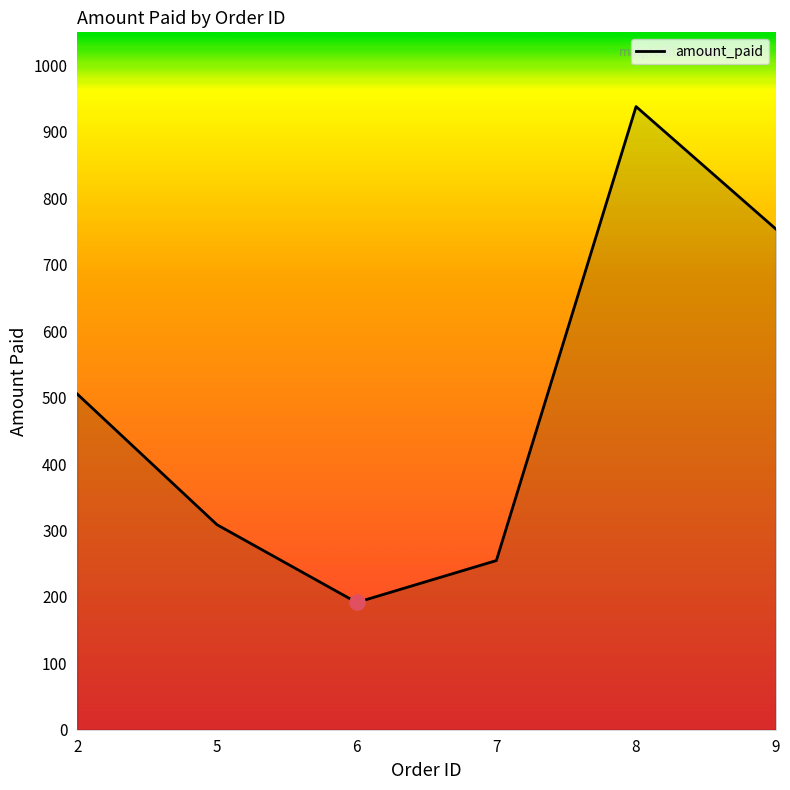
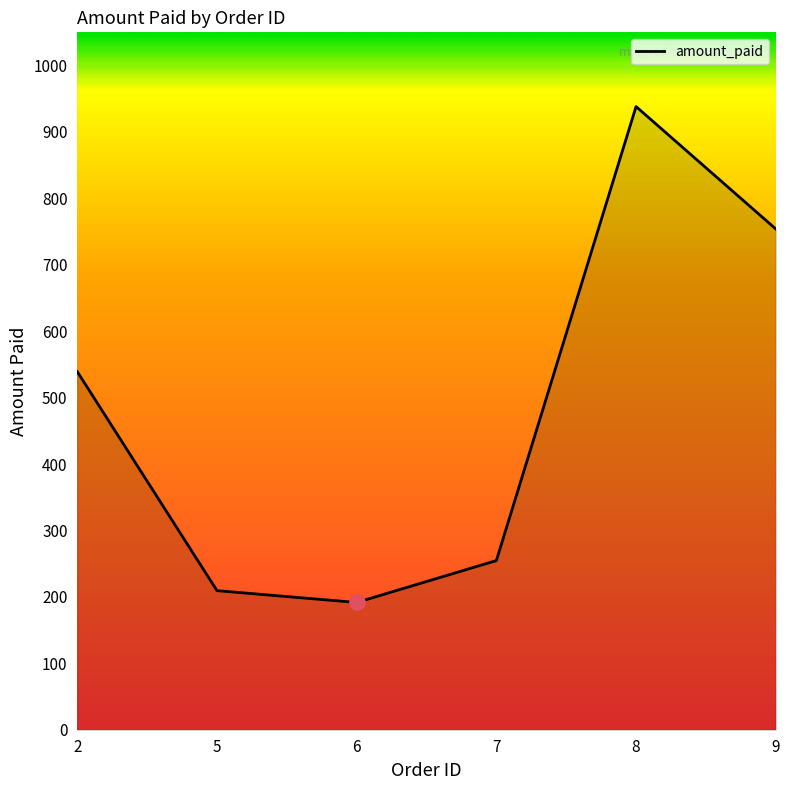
amount_paid, 2: 510 -> 540
amount_paid, 5: 310 -> 210
